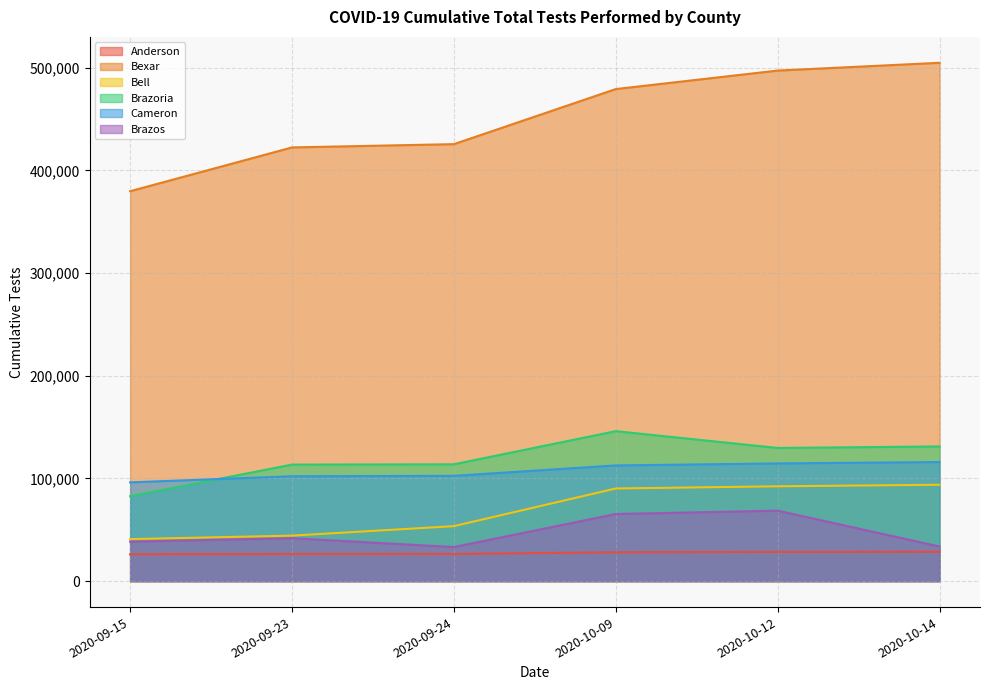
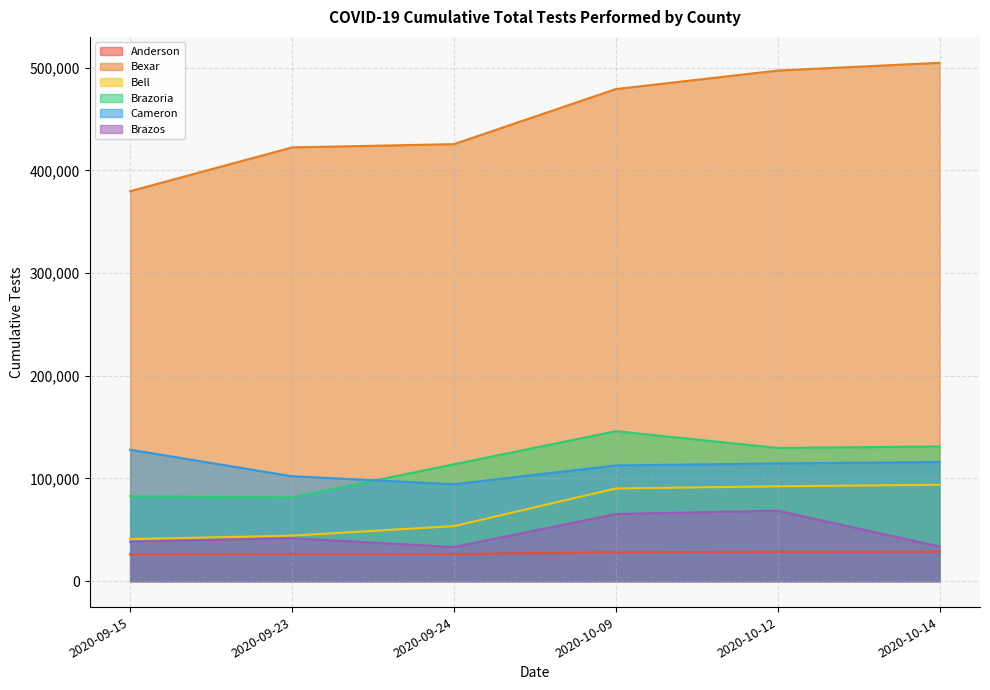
Cameron, 2020-09-15: 96,000 -> 128,000
Brazoria, 2020-09-23: 114,000 -> 82,000
Cameron, 2020-09-24: 103,000 -> 94,000
